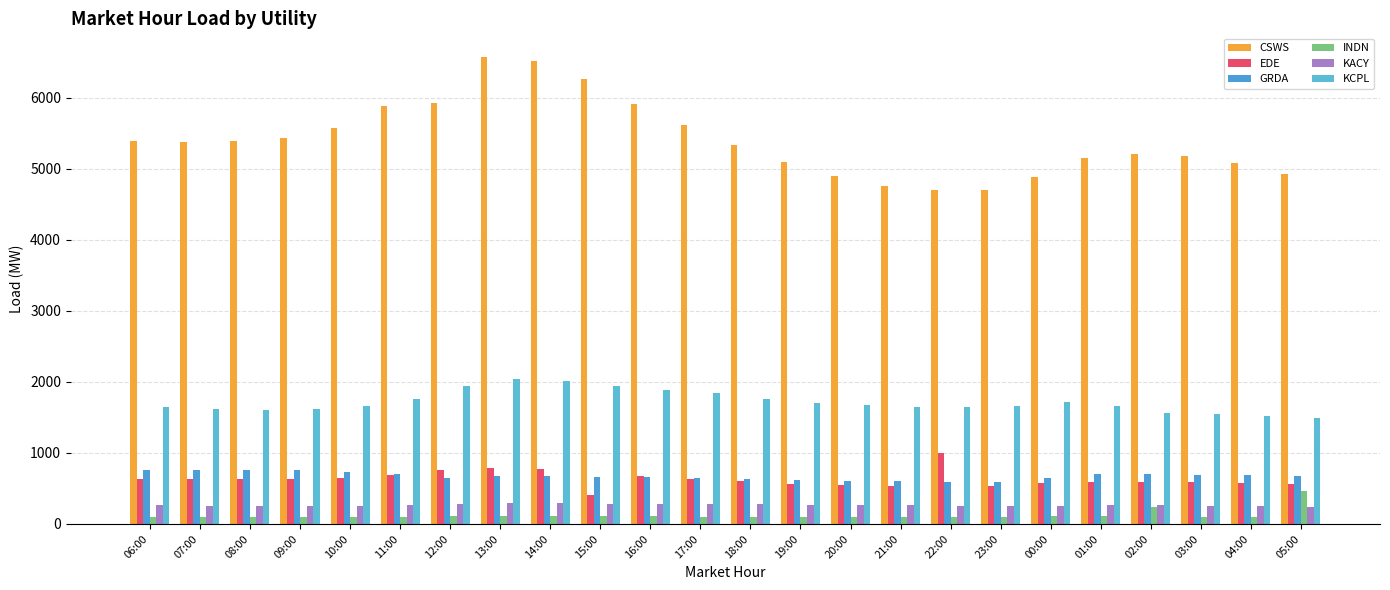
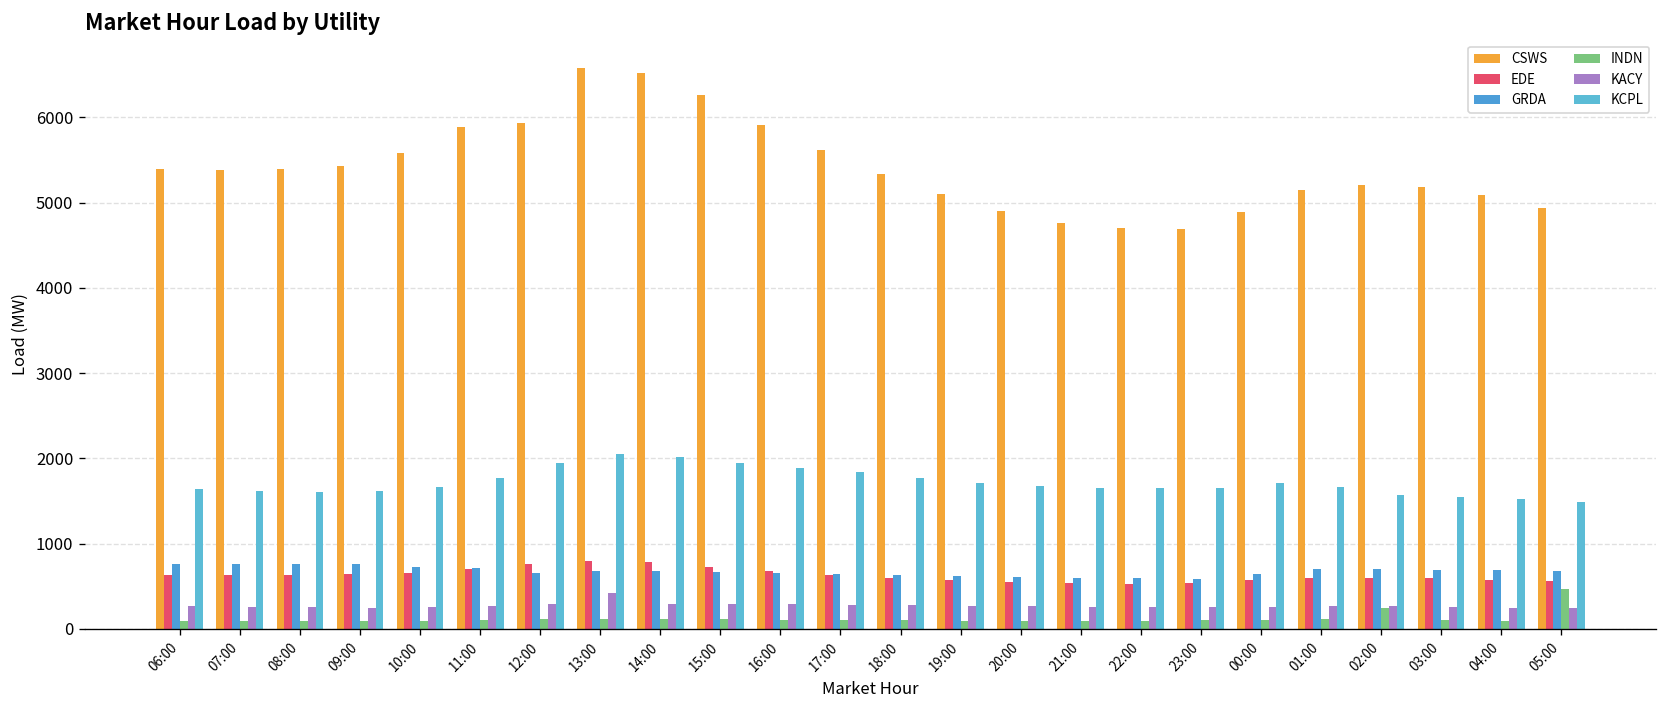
KACY, 13:00: 300 -> 400
EDE, 15:00: 400 -> 700
EDE, 22:00: 1000 -> 500
